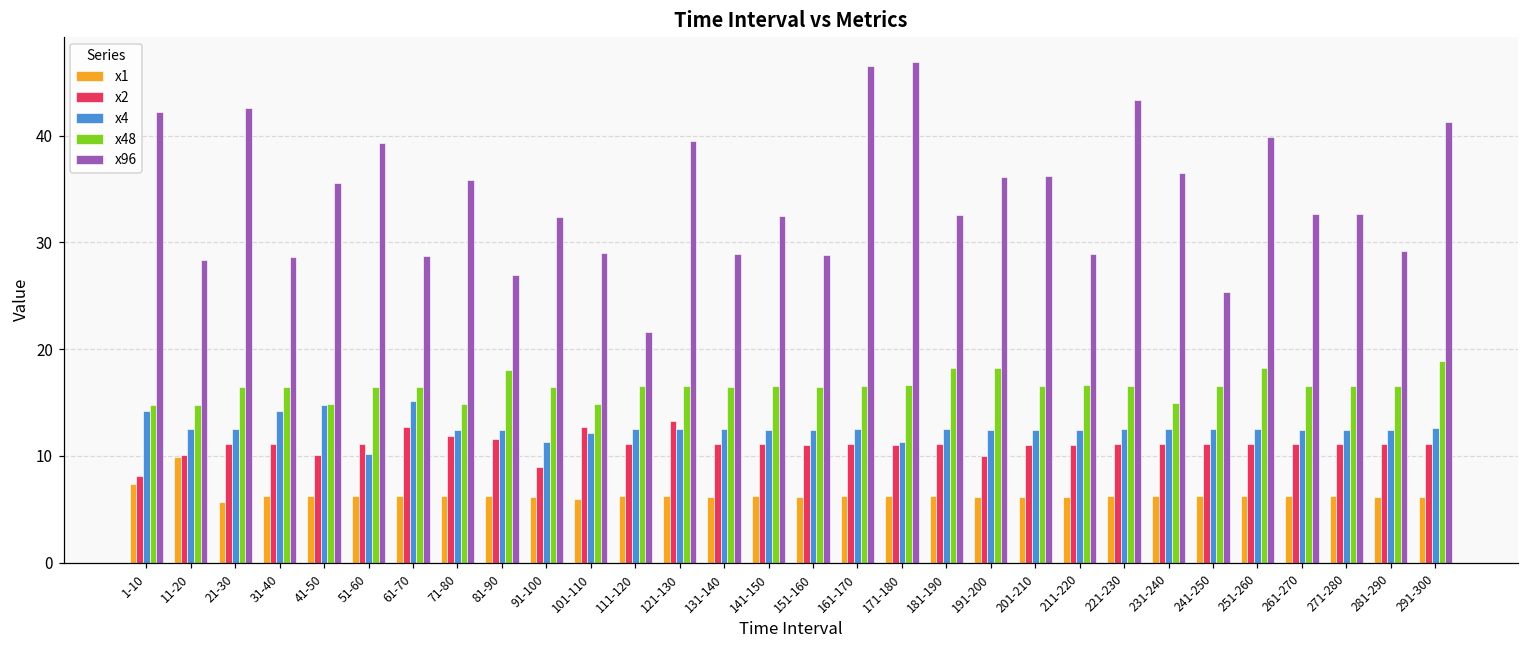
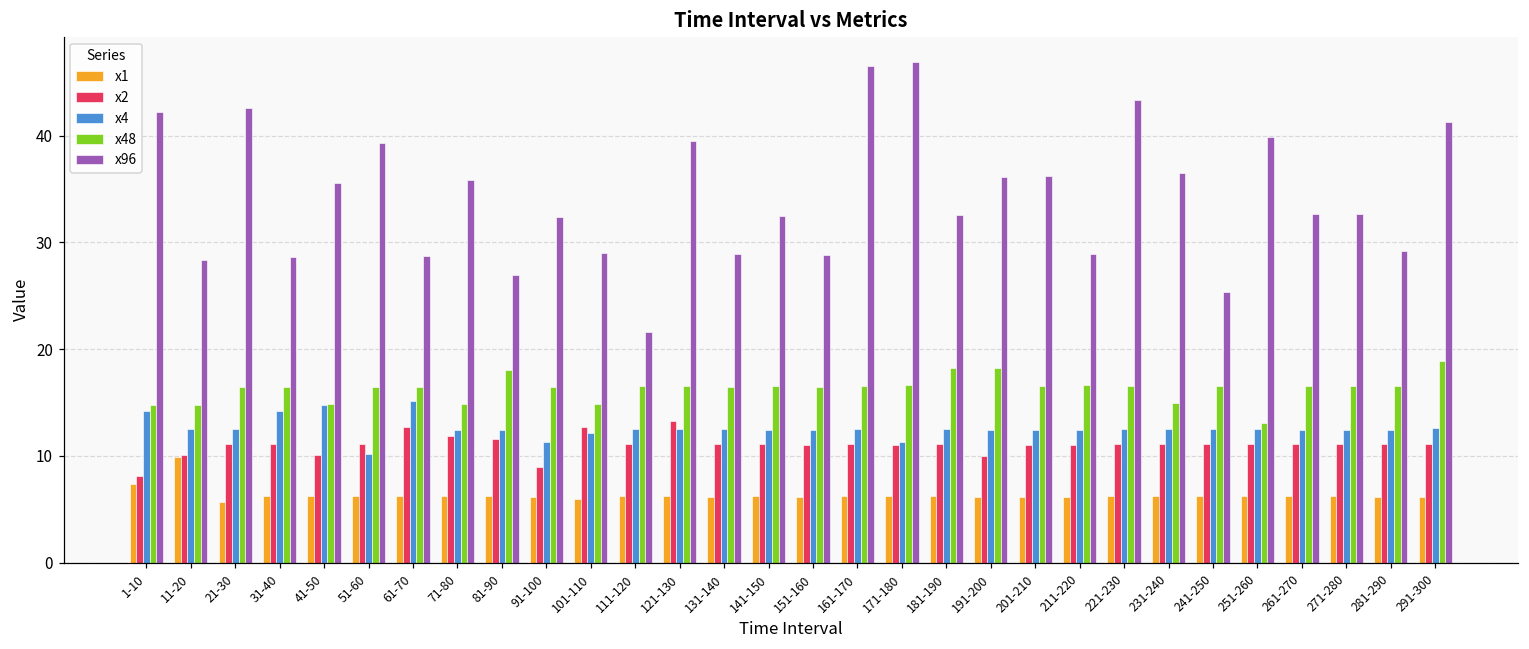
x48, 251-260: 18 -> 13
